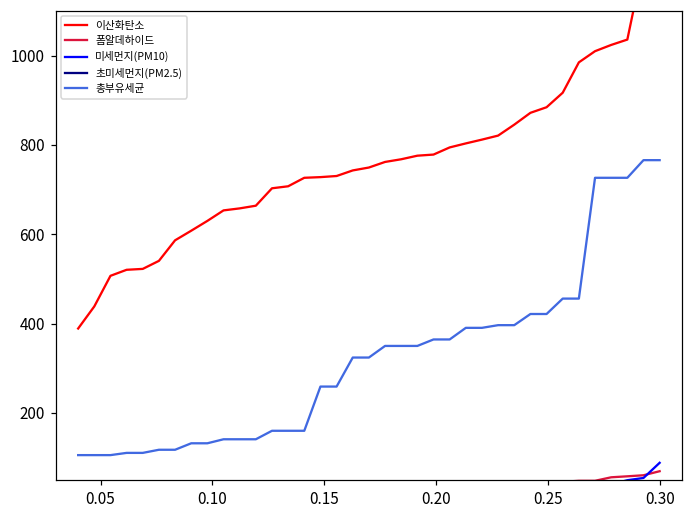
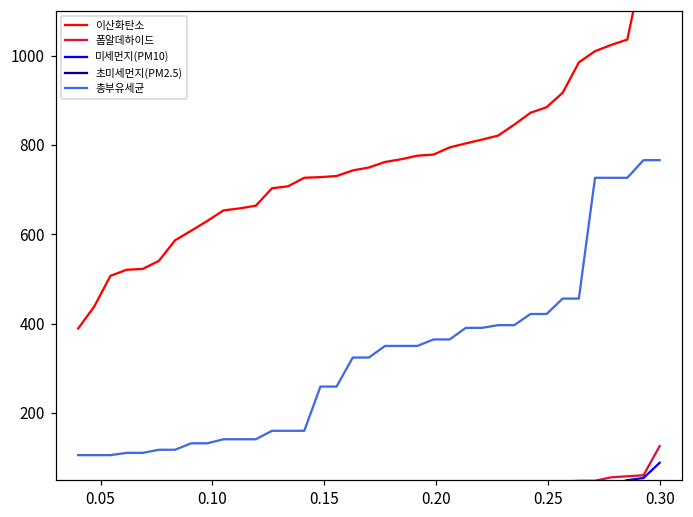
폼알데하이드, 0.30: 70 -> 130
